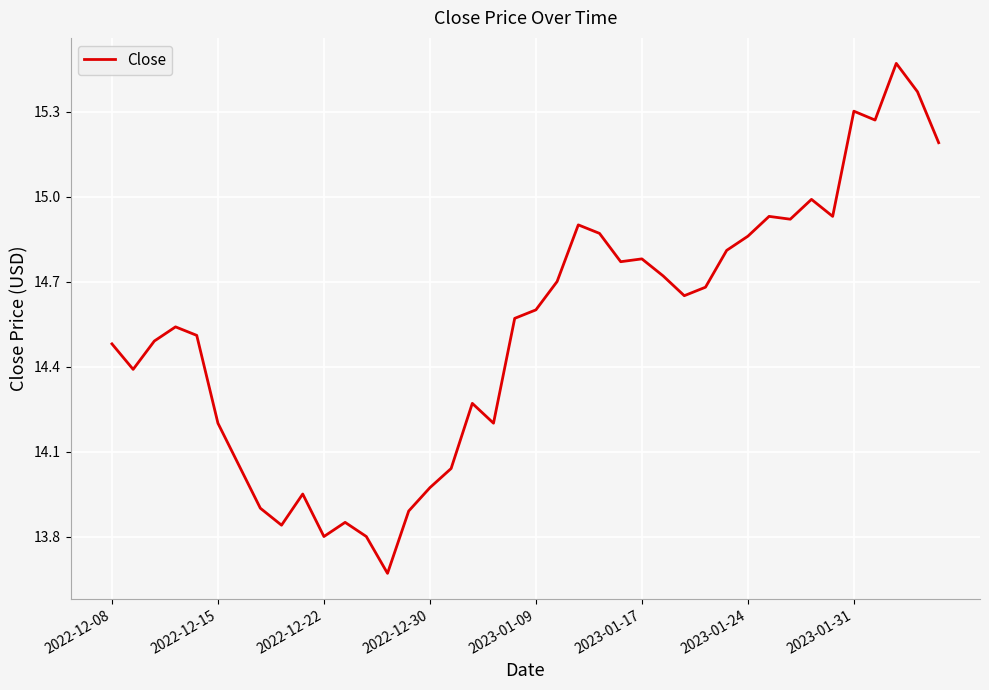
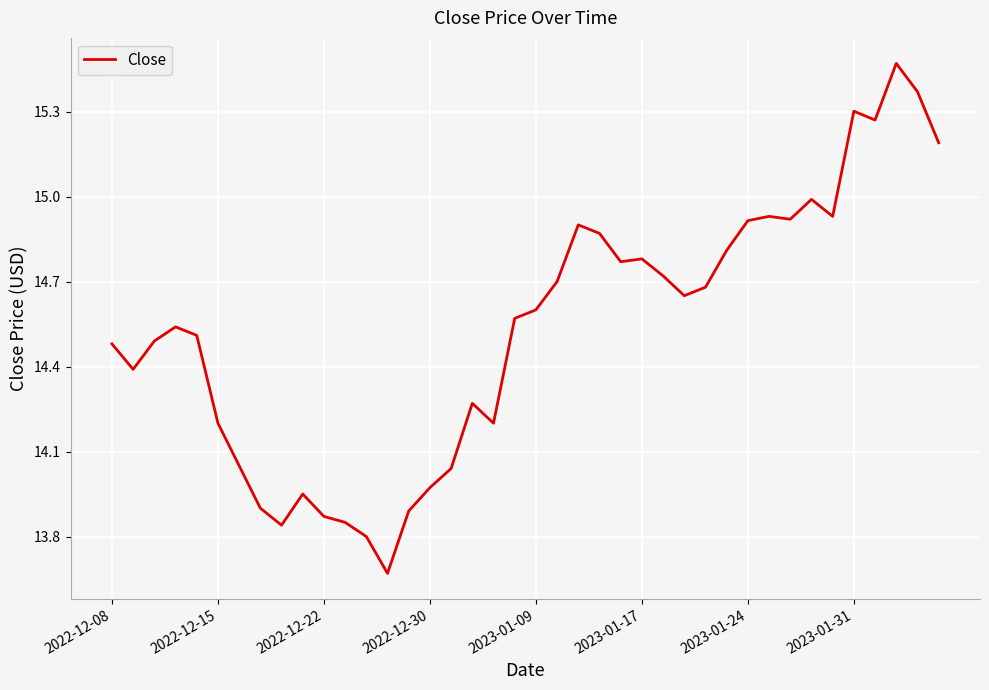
2022-12-22: 13.80 -> 13.87
2023-01-24: 14.86 -> 14.91
